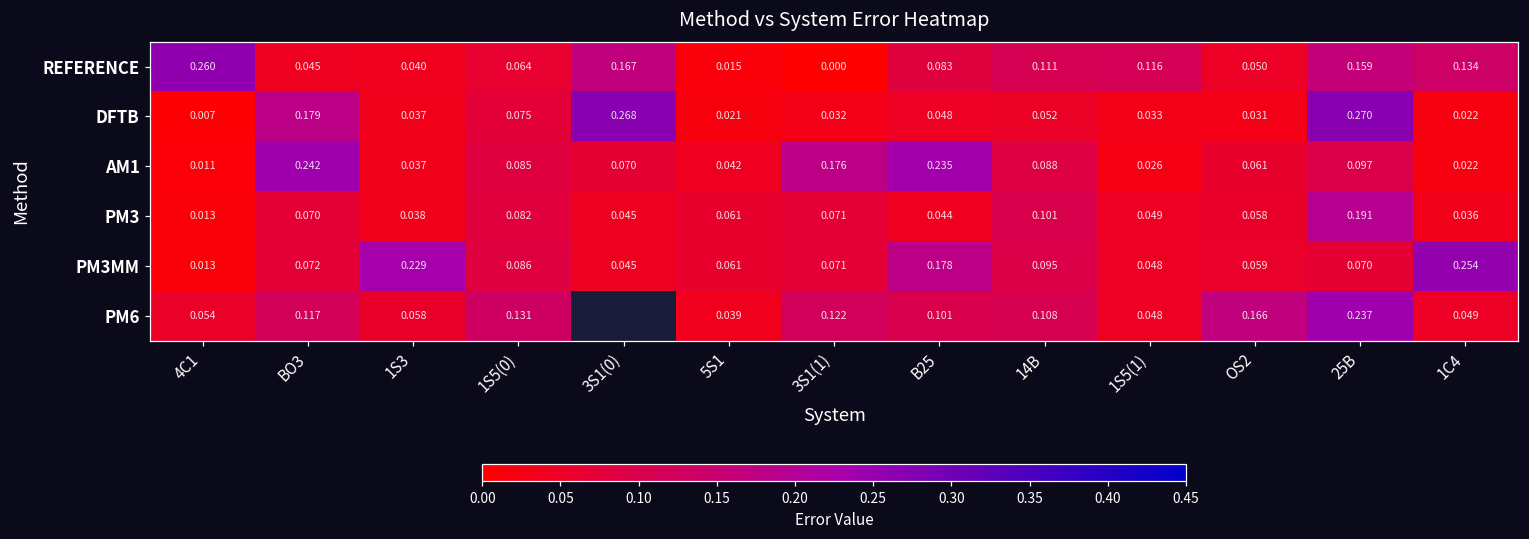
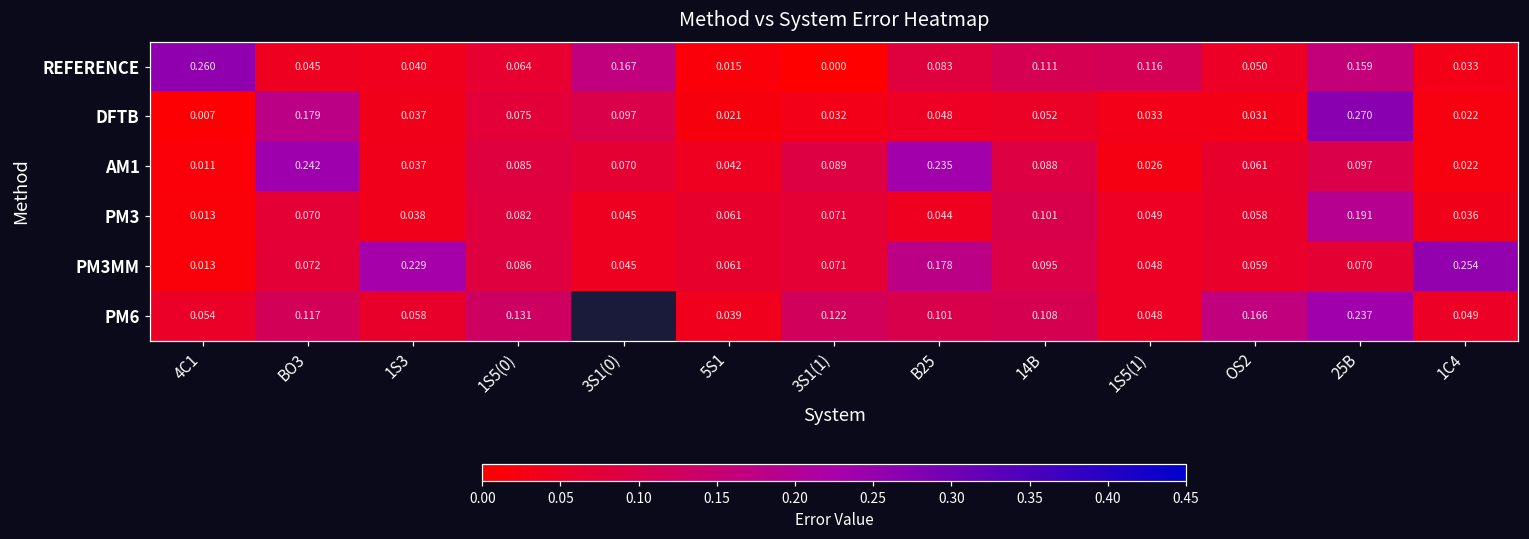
REFERENCE, 1C4: 0.134 -> 0.033
DFTB, 3S1(0): 0.268 -> 0.097
AM1, 3S1(1): 0.176 -> 0.089
